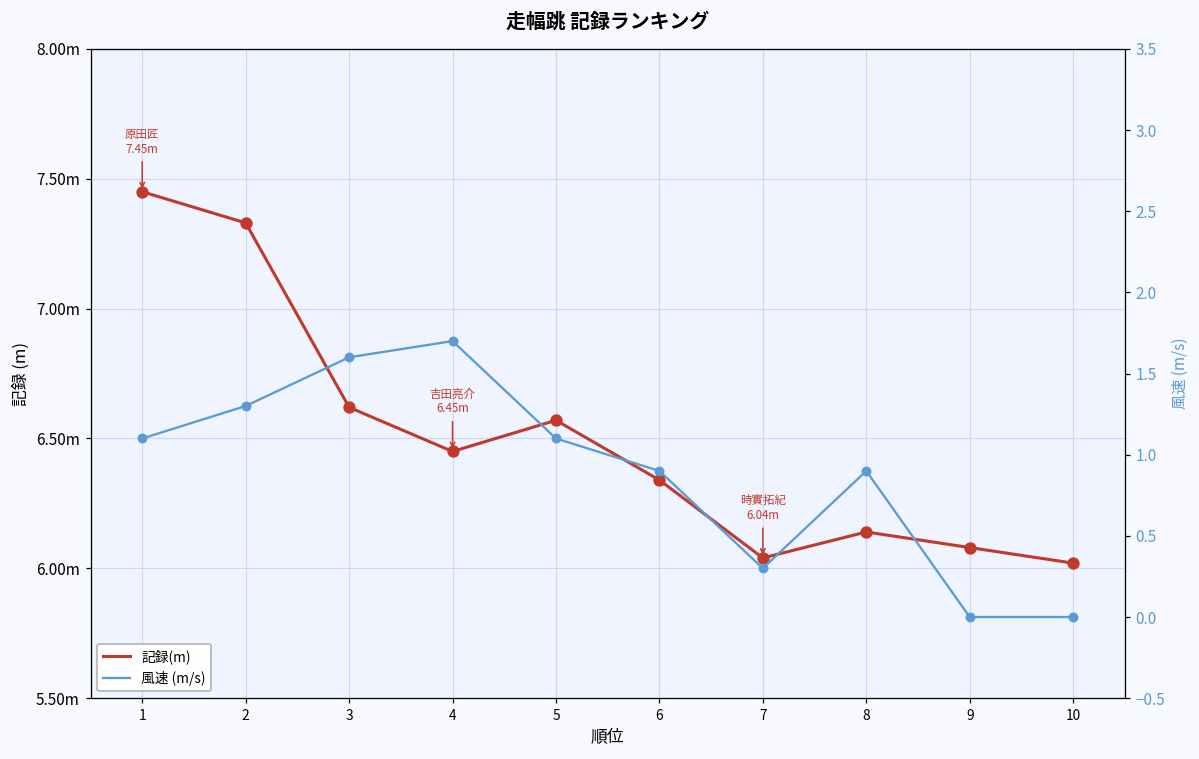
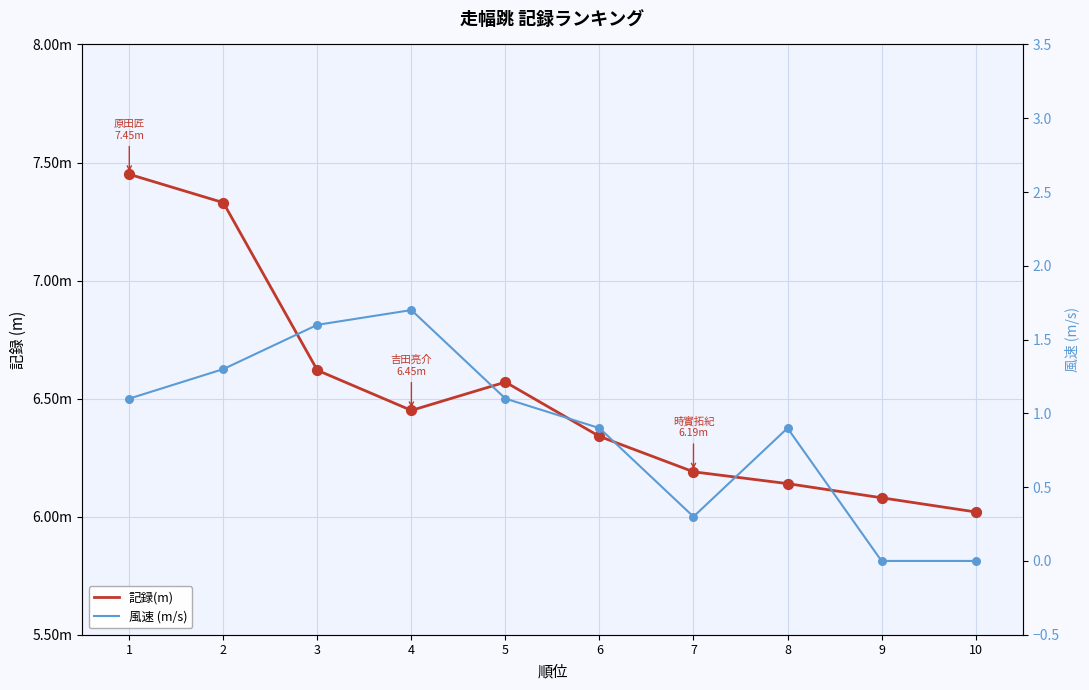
記録(m), 7: 6.04m -> 6.19m
